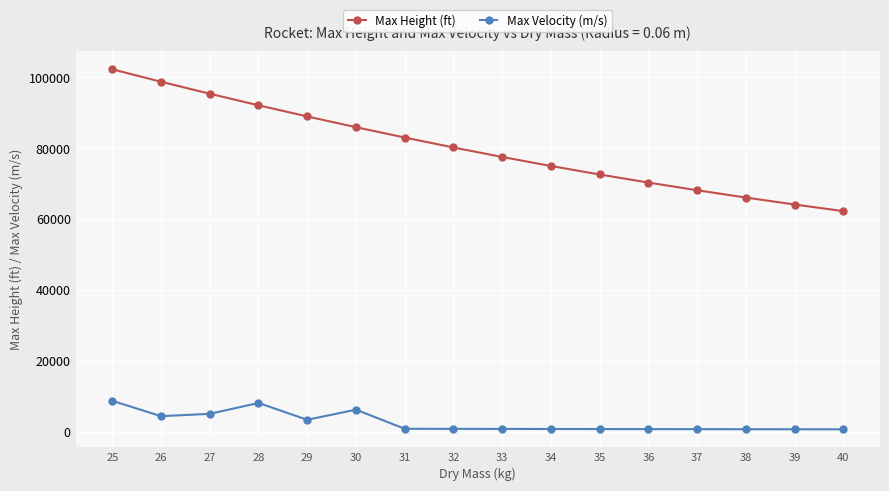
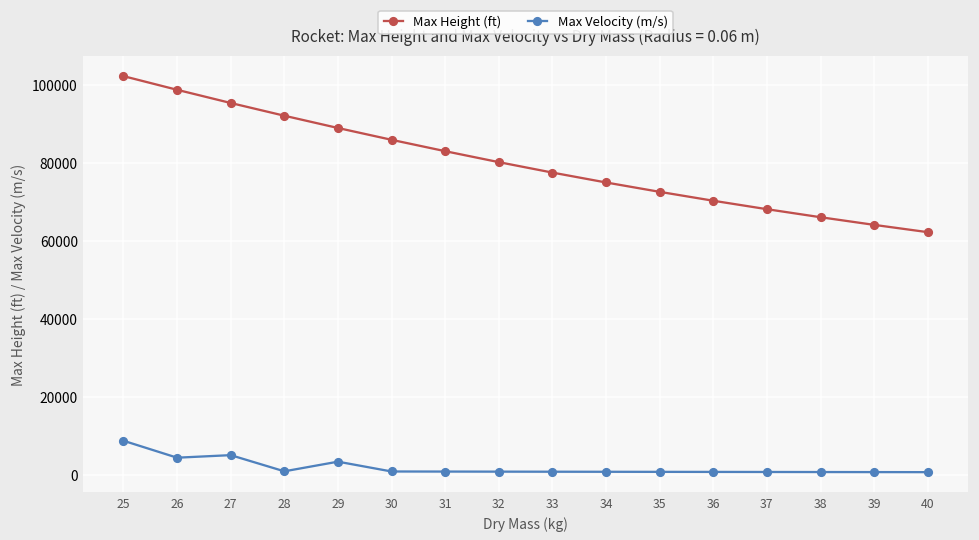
Max Velocity (m/s), 28: 8000 -> 1000
Max Velocity (m/s), 30: 6000 -> 1000
